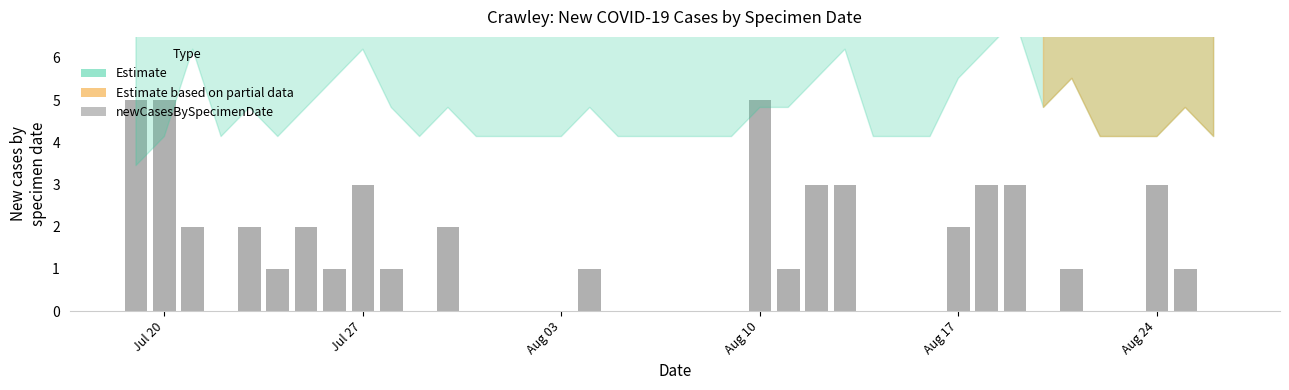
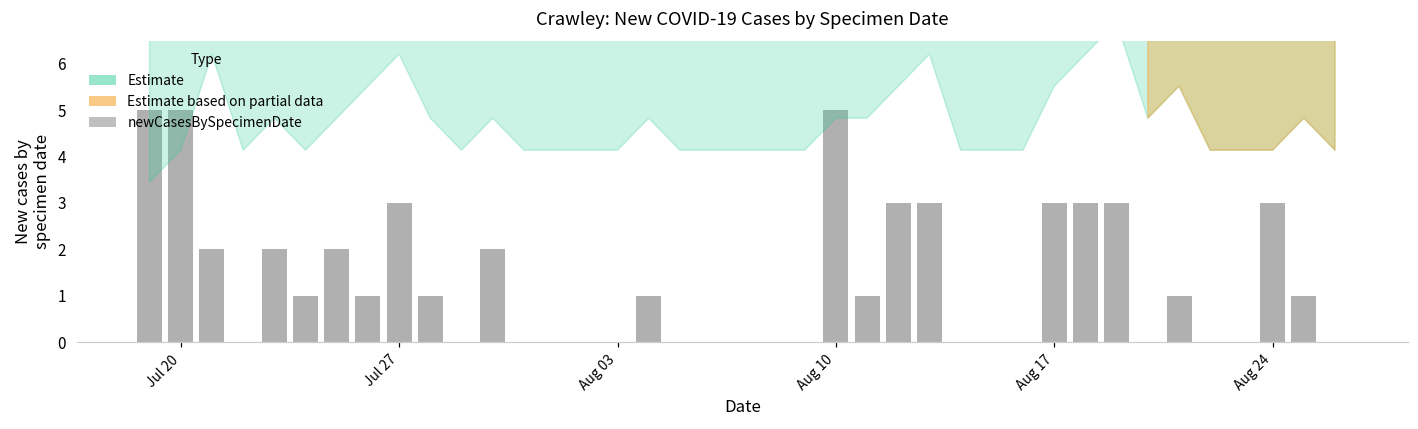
newCasesBySpecimenDate, Aug 17: 2 -> 3
